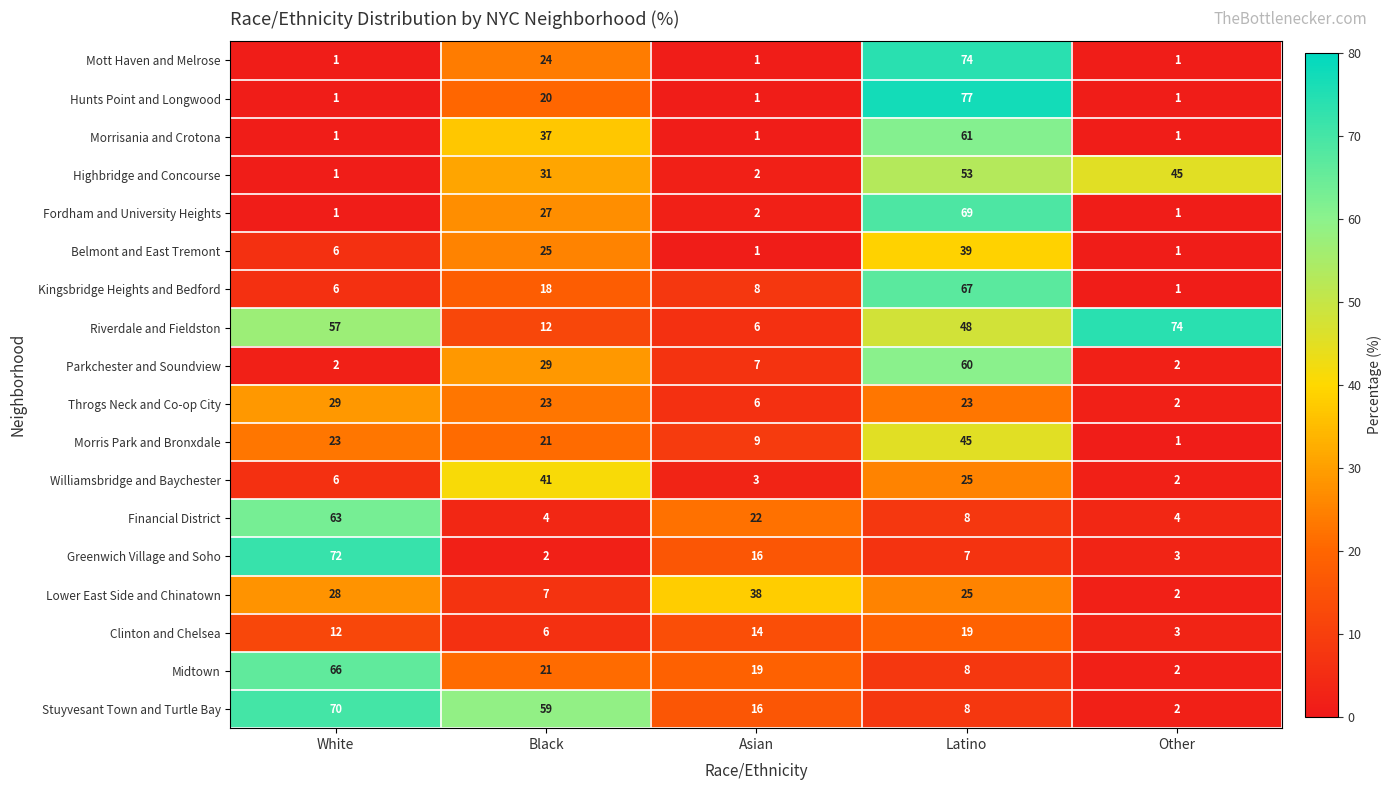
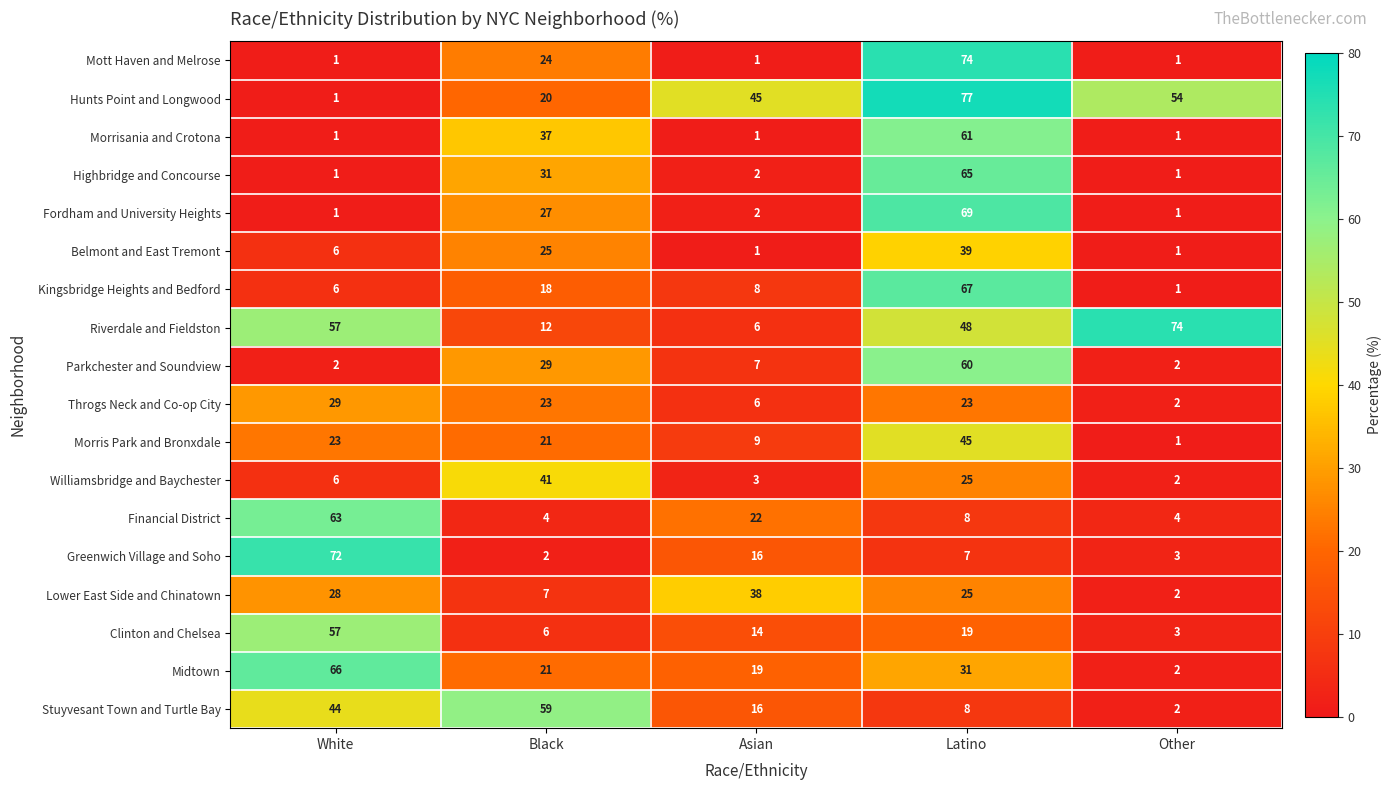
Hunts Point and Longwood, Asian: 1 -> 45
Hunts Point and Longwood, Other: 1 -> 54
Highbridge and Concourse, Latino: 53 -> 65
Highbridge and Concourse, Other: 45 -> 1
Clinton and Chelsea, White: 12 -> 57
Midtown, Latino: 8 -> 31
Stuyvesant Town and Turtle Bay, White: 70 -> 44
